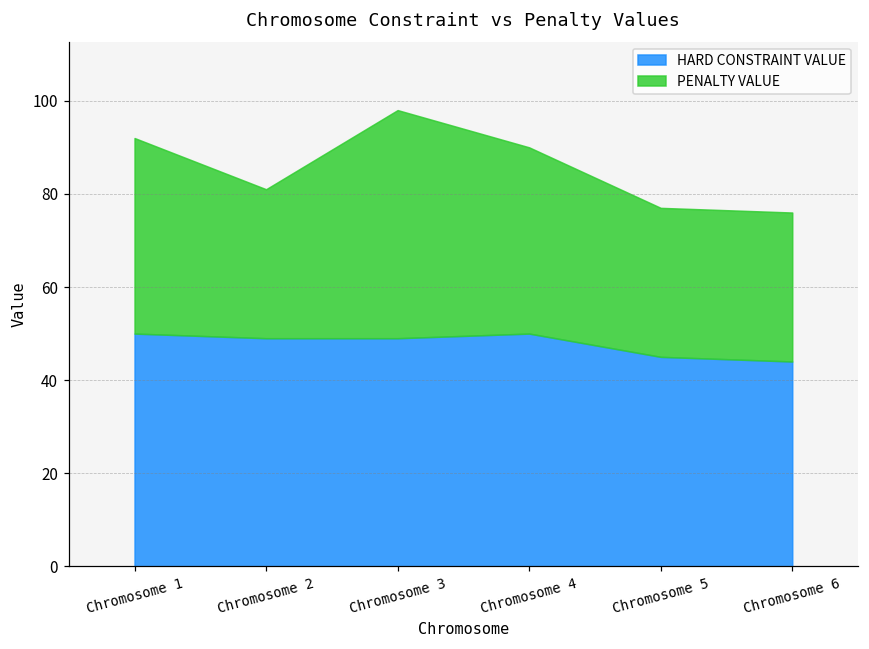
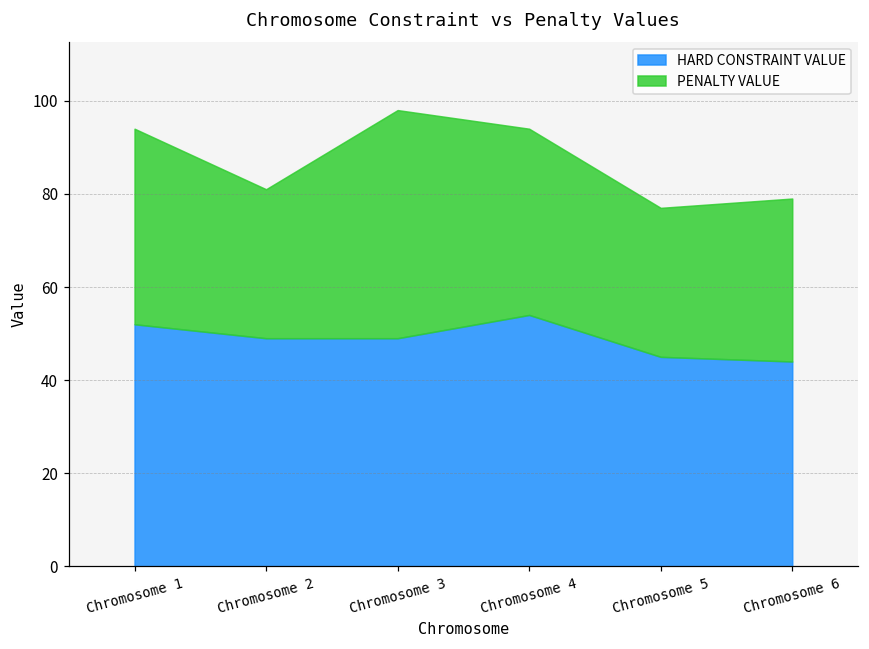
HARD CONSTRAINT VALUE, Chromosome 1: 50 -> 52
HARD CONSTRAINT VALUE, Chromosome 4: 50 -> 54
PENALTY VALUE, Chromosome 6: 32 -> 35
